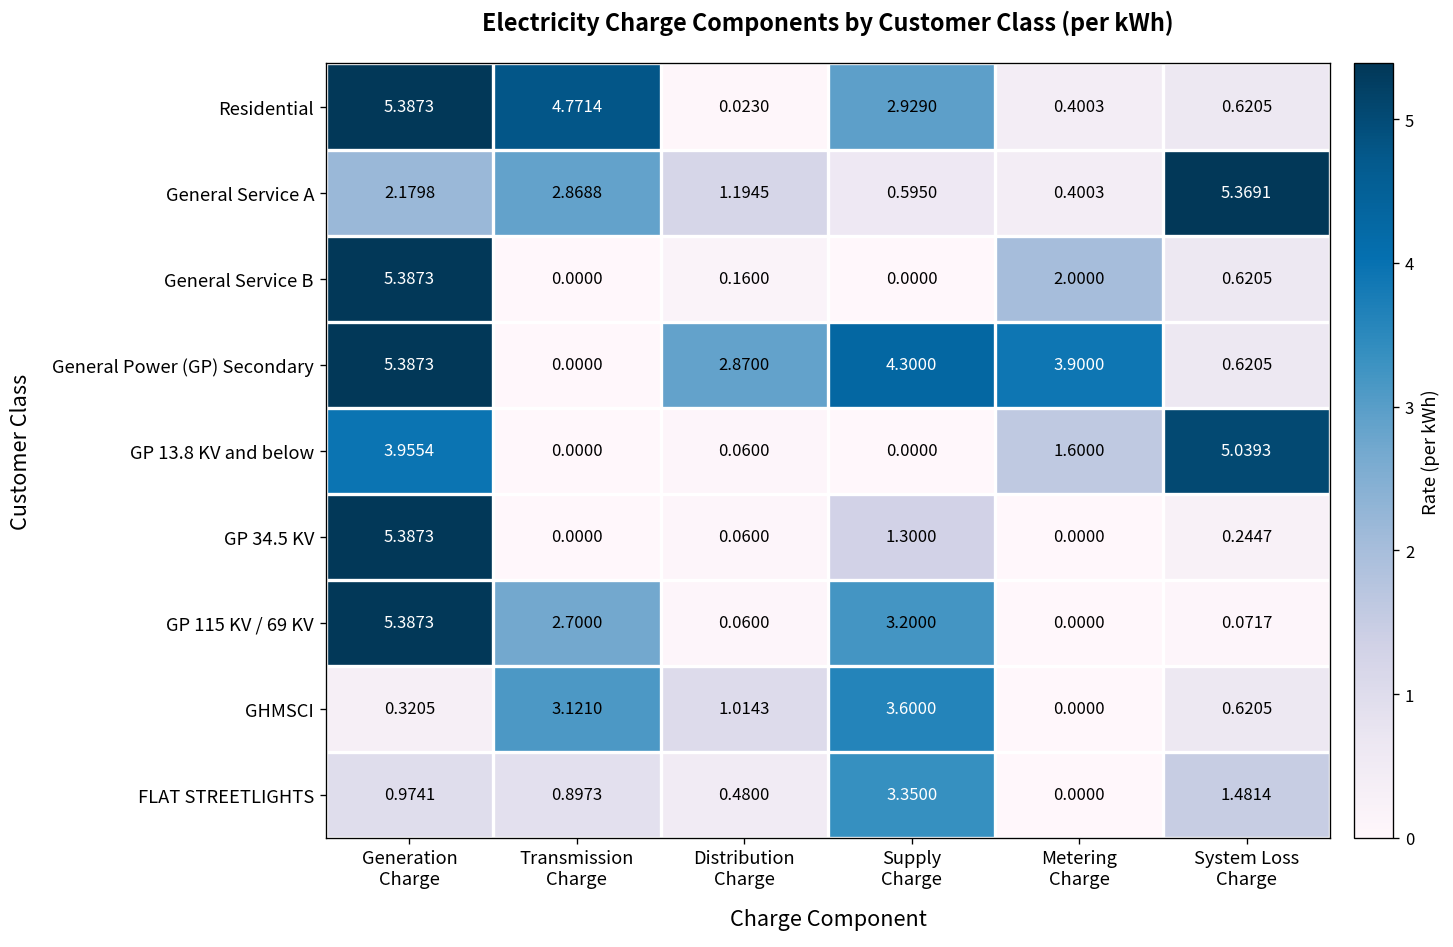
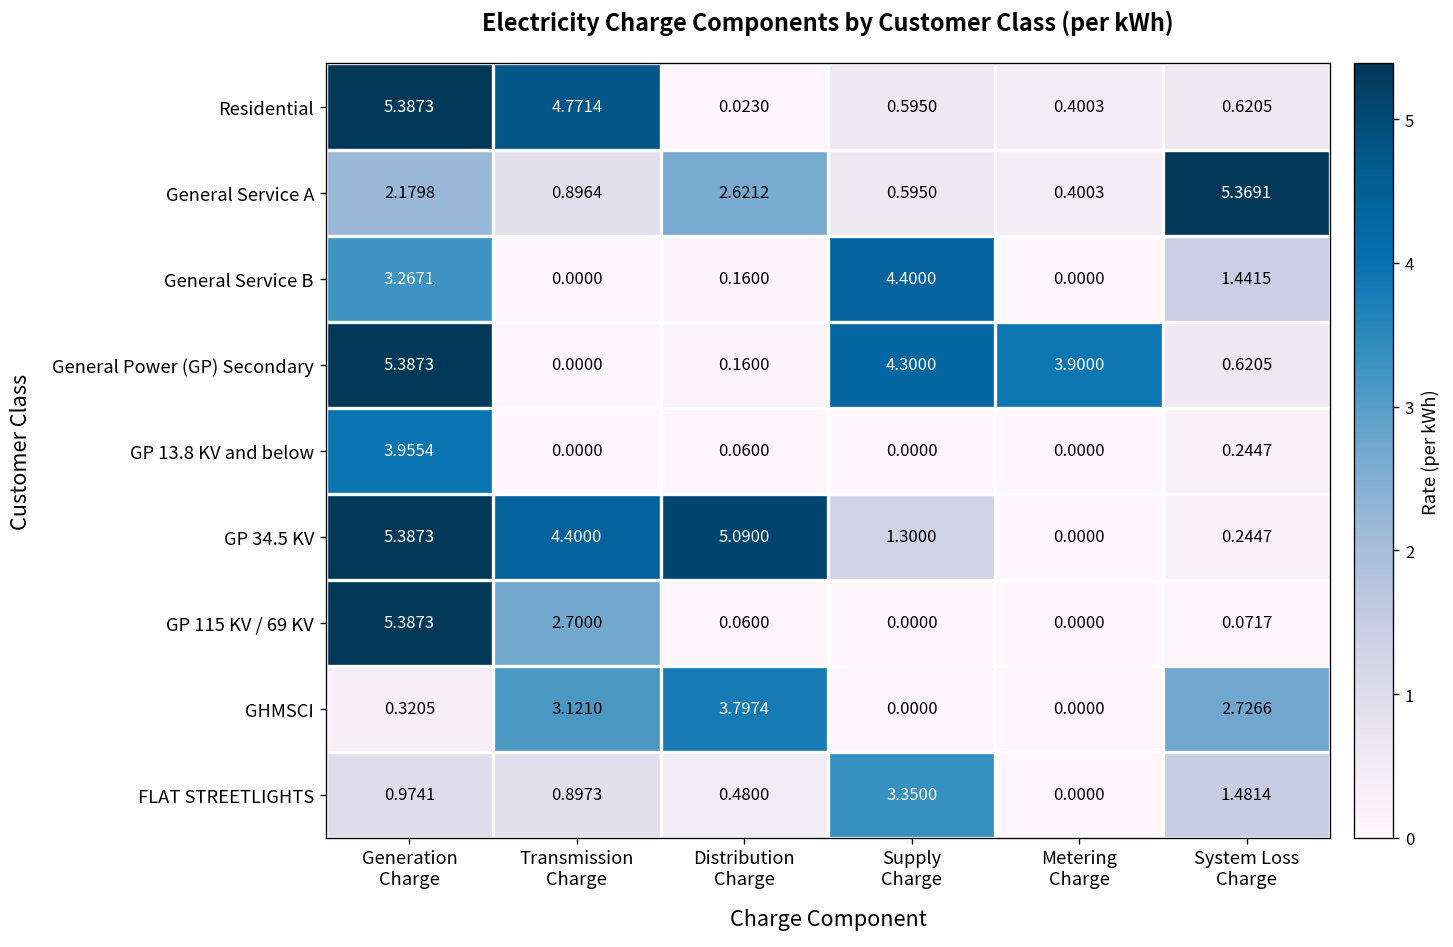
Residential, Supply Charge: 2.9290 -> 0.5950
General Service A, Transmission Charge: 2.8688 -> 0.8964
General Service A, Distribution Charge: 1.1945 -> 2.6212
General Service B, Generation Charge: 5.3873 -> 3.2671
General Service B, Supply Charge: 0.0000 -> 4.4000
General Service B, Metering Charge: 2.0000 -> 0.0000
General Service B, System Loss Charge: 0.6205 -> 1.4415
General Power (GP) Secondary, Distribution Charge: 2.8700 -> 0.1600
GP 13.8 KV and below, Metering Charge: 1.6000 -> 0.0000
GP 13.8 KV and below, System Loss Charge: 5.0393 -> 0.2447
GP 34.5 KV, Transmission Charge: 0.0000 -> 4.4000
GP 34.5 KV, Distribution Charge: 0.0600 -> 5.0900
GP 115 KV / 69 KV, Supply Charge: 3.2000 -> 0.0000
GHMSCI, Distribution Charge: 1.0143 -> 3.7974
GHMSCI, Supply Charge: 3.6000 -> 0.0000
GHMSCI, System Loss Charge: 0.6205 -> 2.7266
